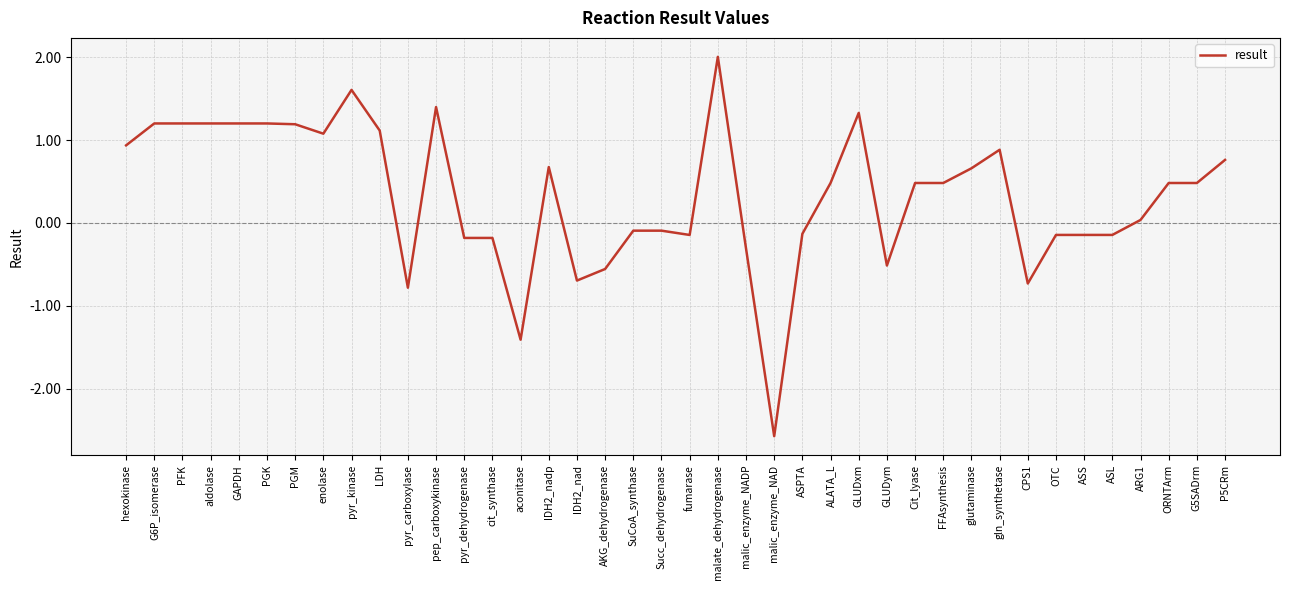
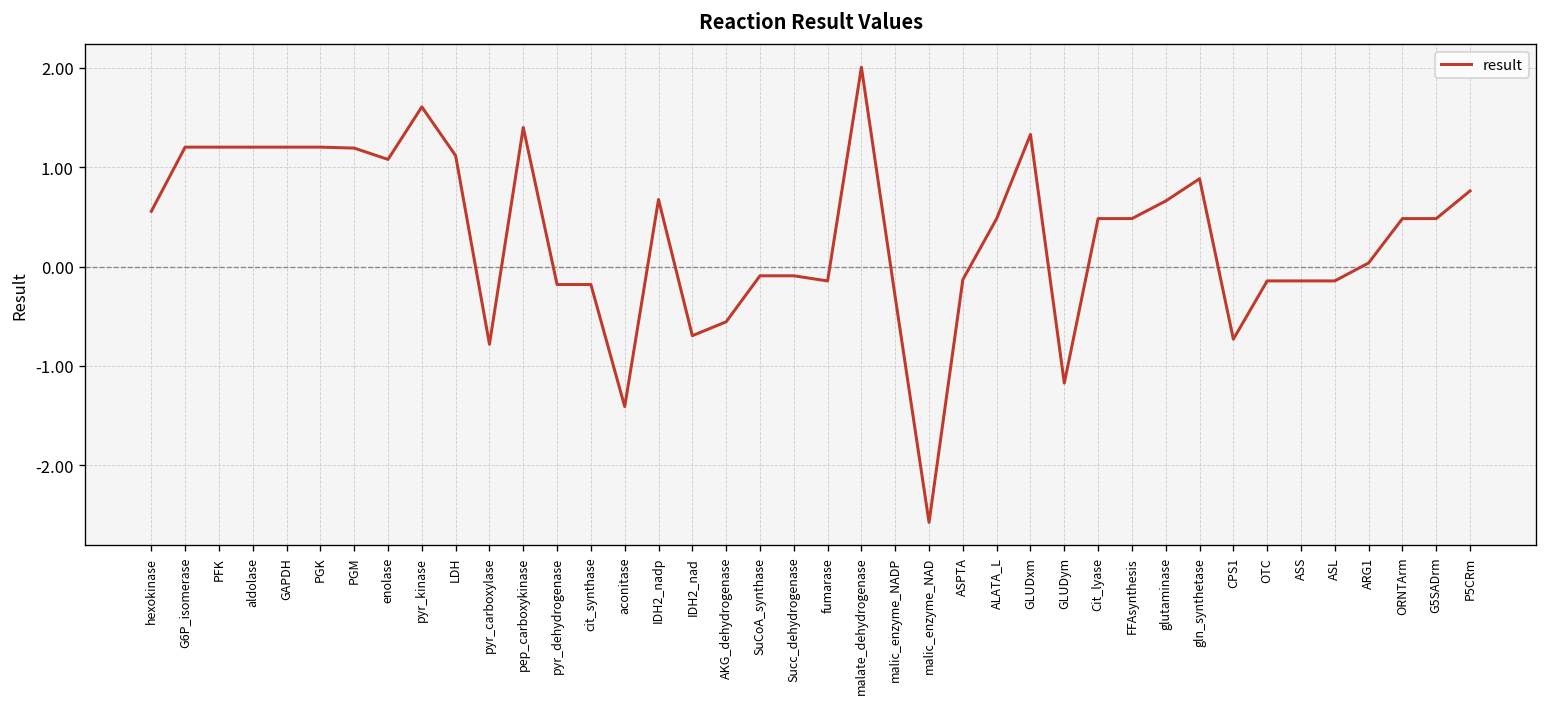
hexokinase: 0.9 -> 0.6
GLUDym: -0.5 -> -1.2
